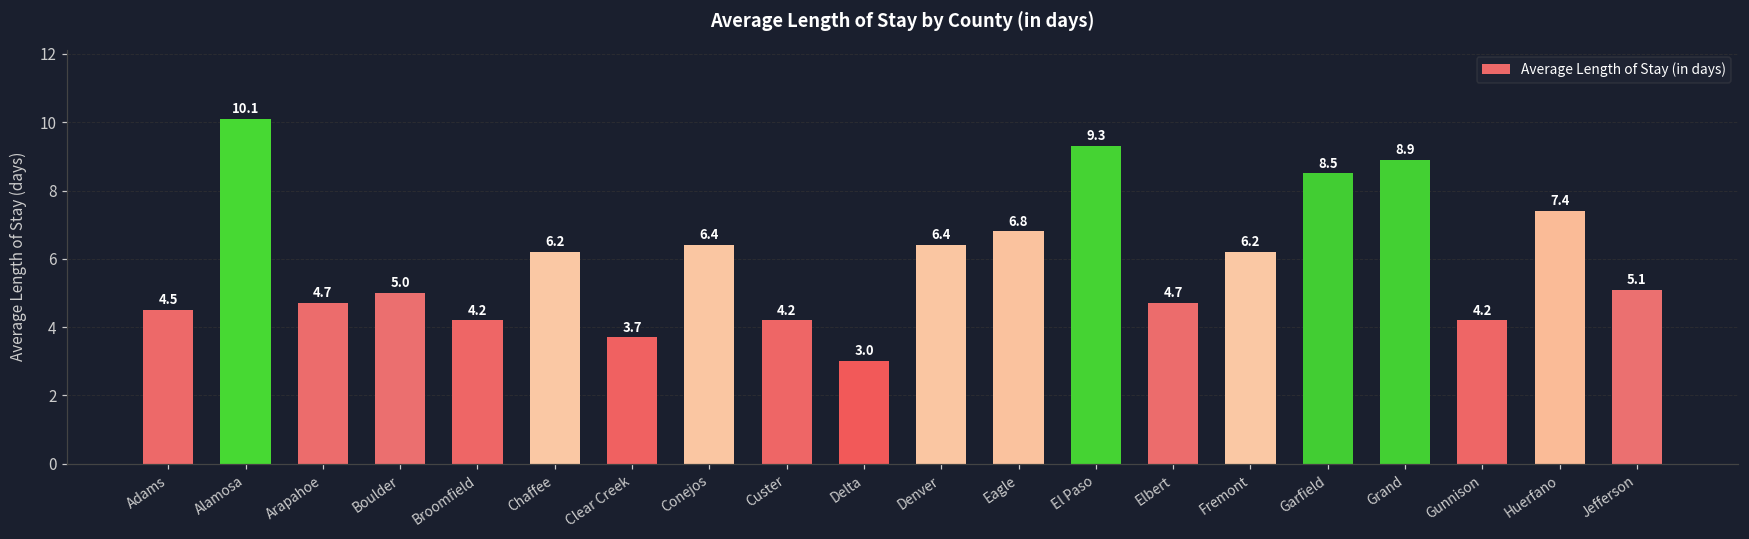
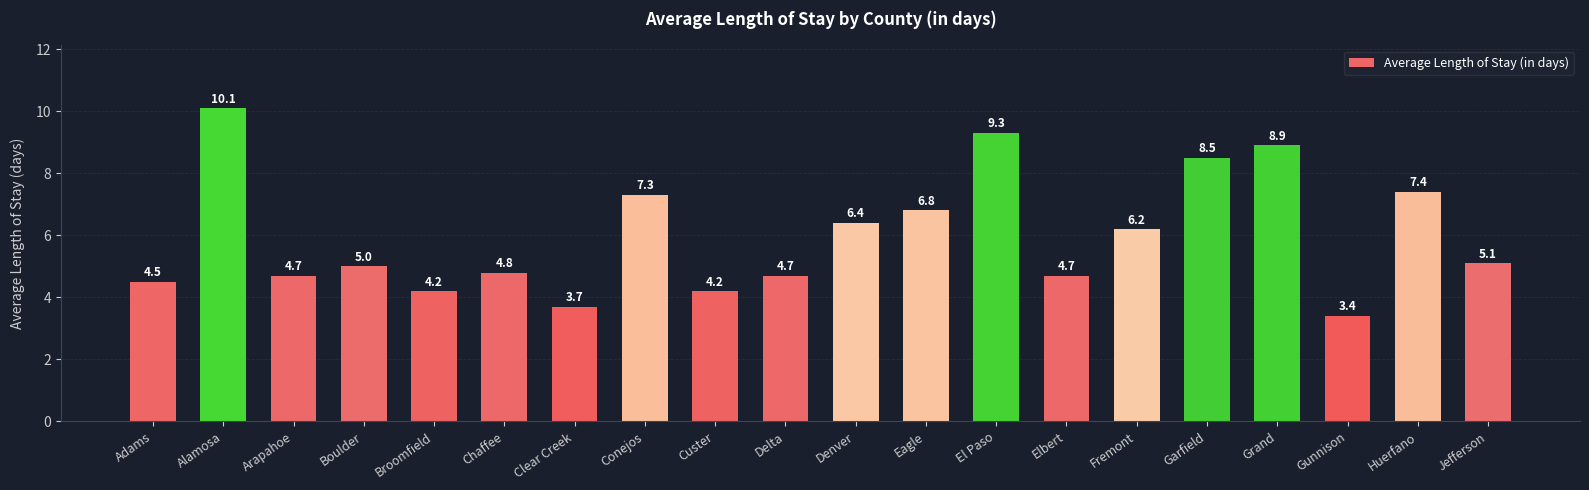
Chaffee: 6.2 -> 4.8
Conejos: 6.4 -> 7.3
Delta: 3.0 -> 4.7
Gunnison: 4.2 -> 3.4
